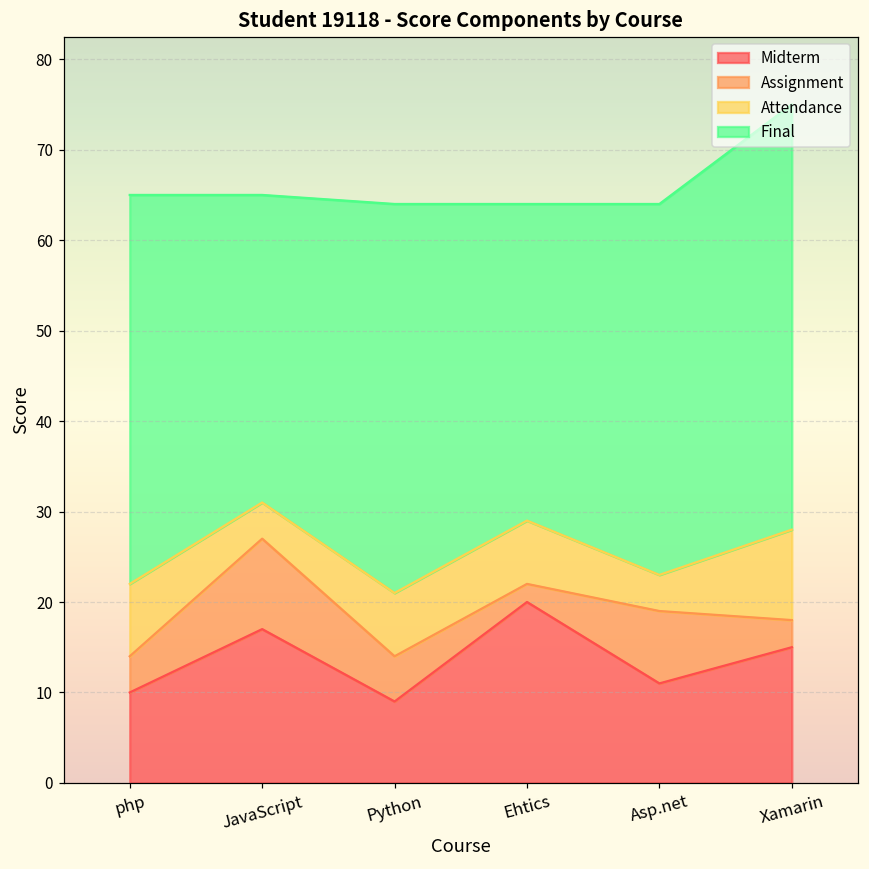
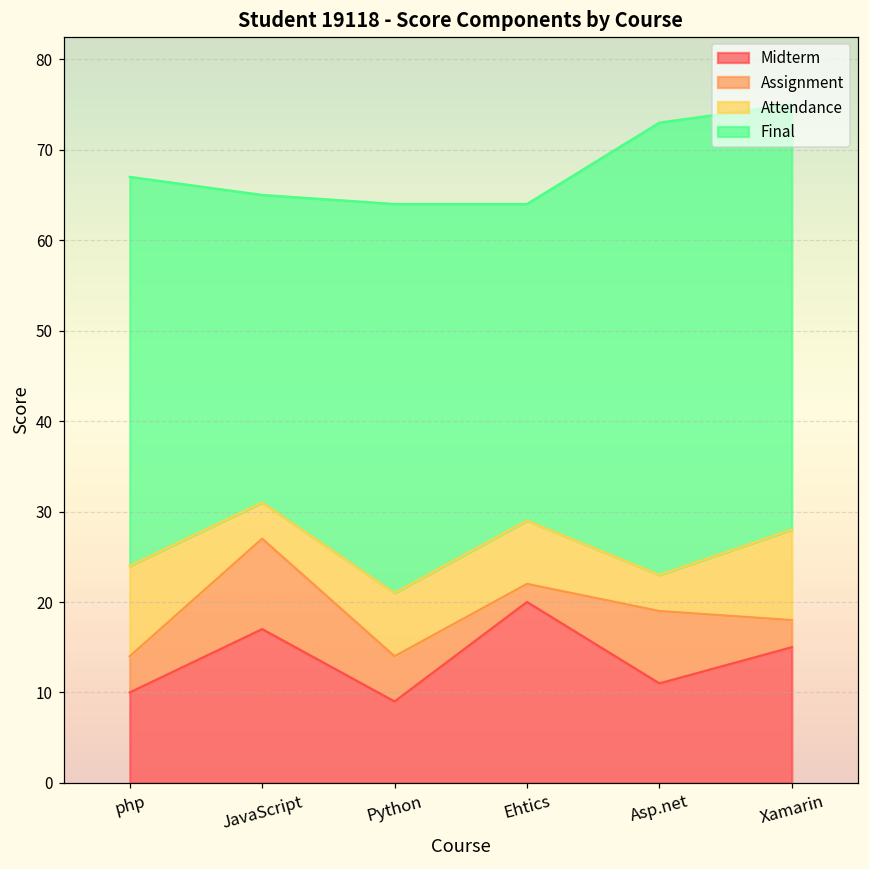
Attendance, php: 8 -> 10
Final, Asp.net: 41 -> 50
